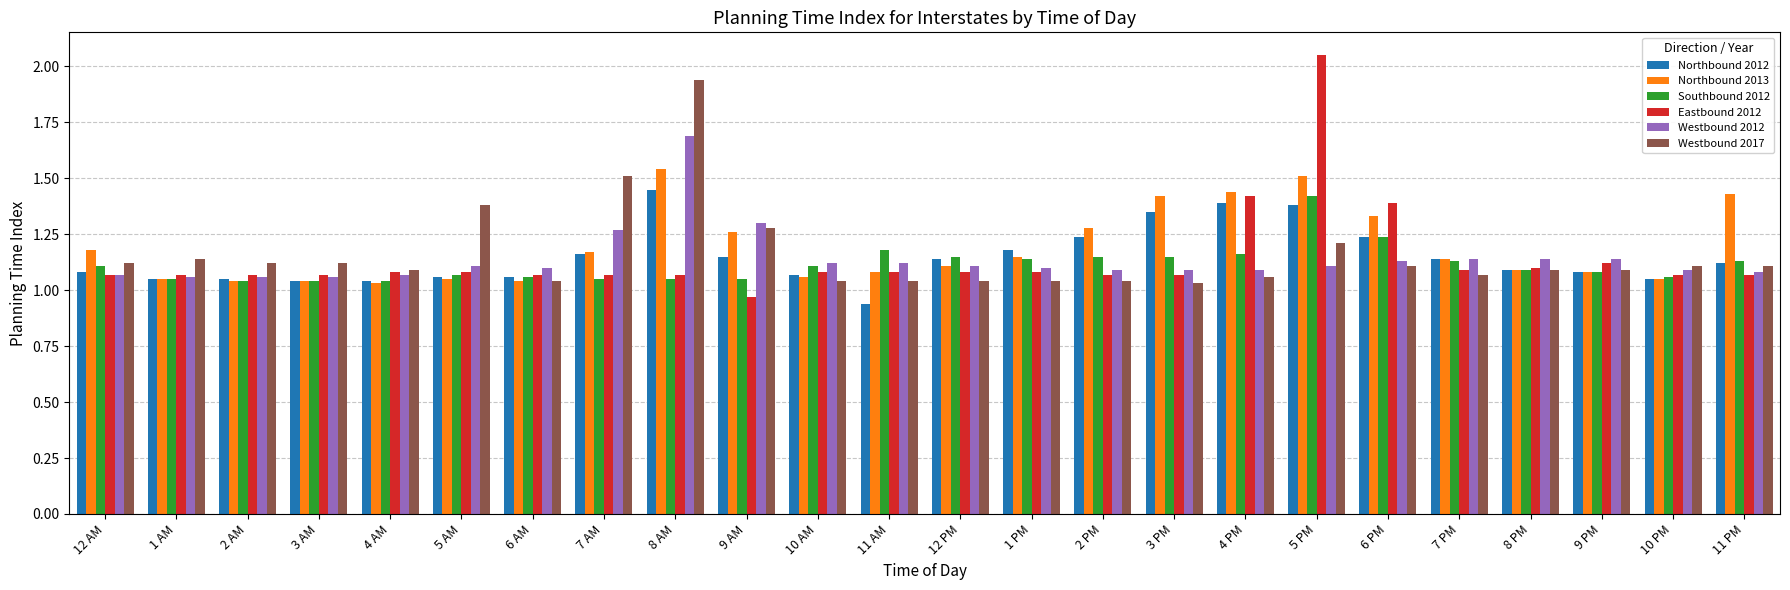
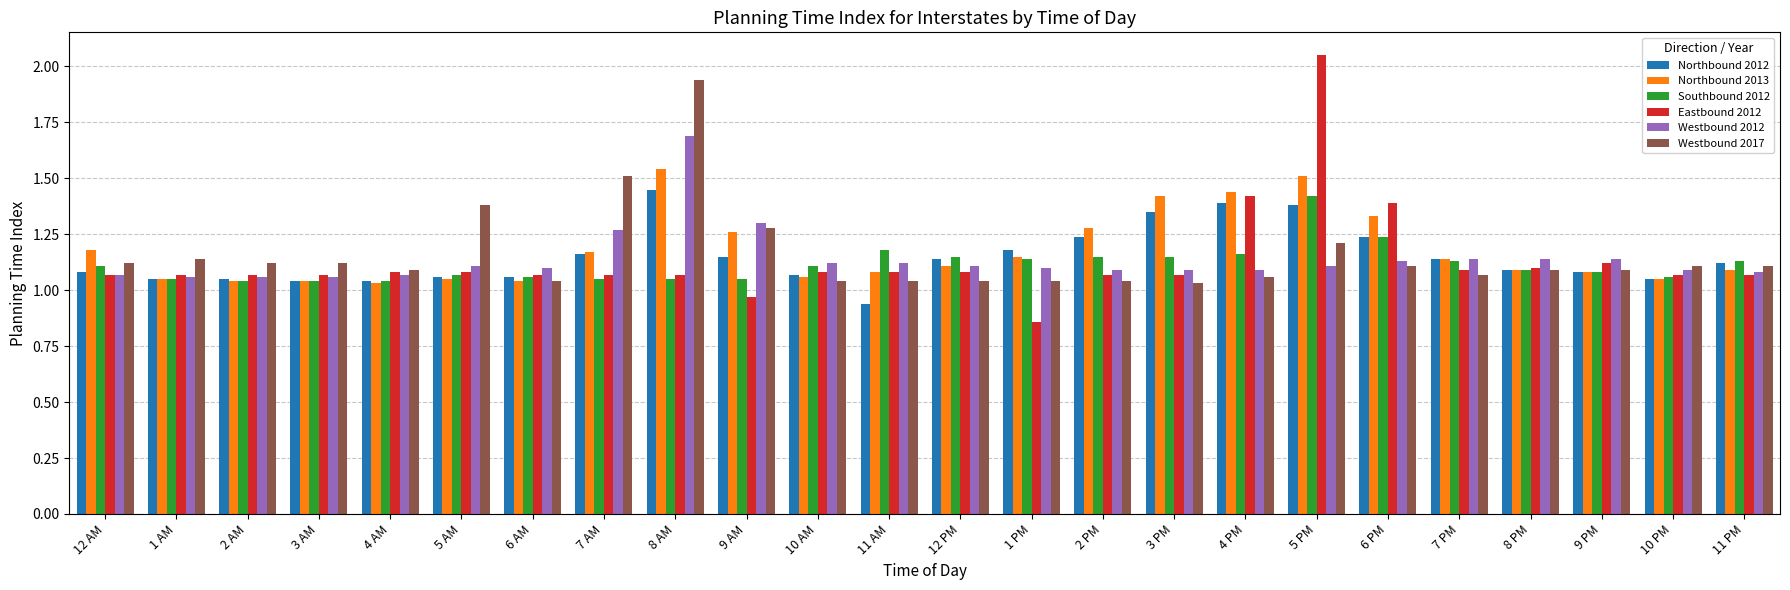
Eastbound 2012, 1 PM: 1.08 -> 0.86
Northbound 2013, 11 PM: 1.43 -> 1.09
